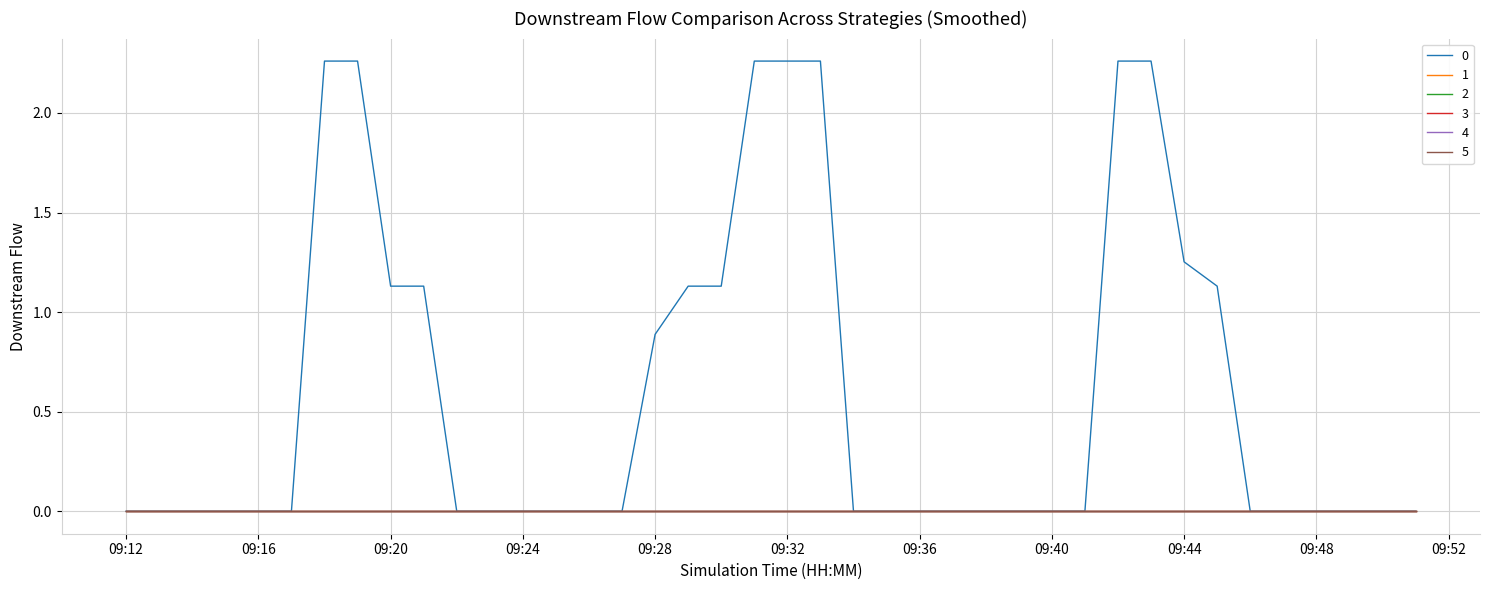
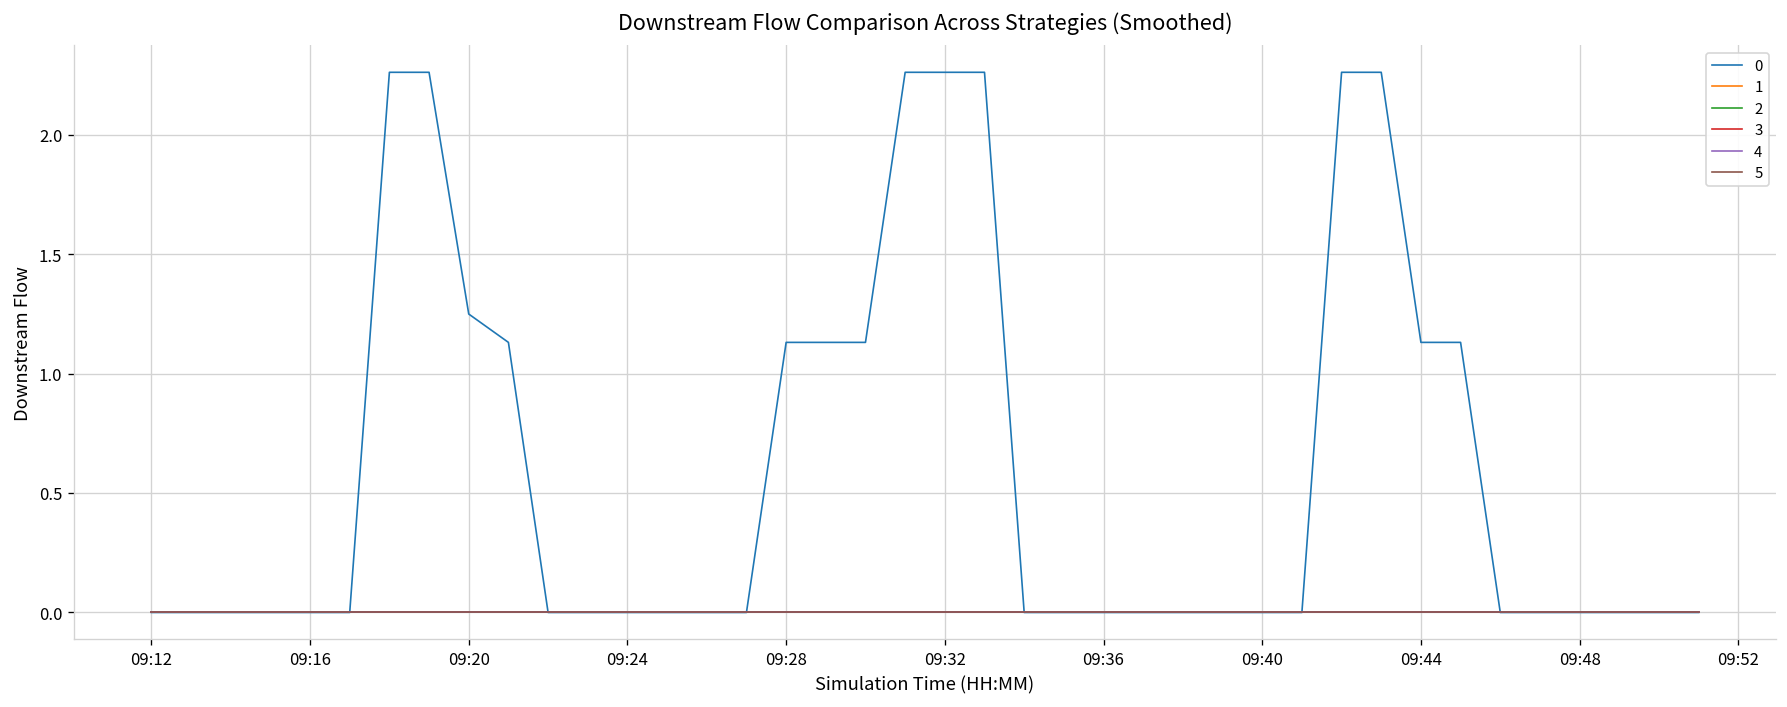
0, 09:20: 1.13 -> 1.25
0, 09:28: 0.89 -> 1.13
0, 09:44: 1.25 -> 1.13
